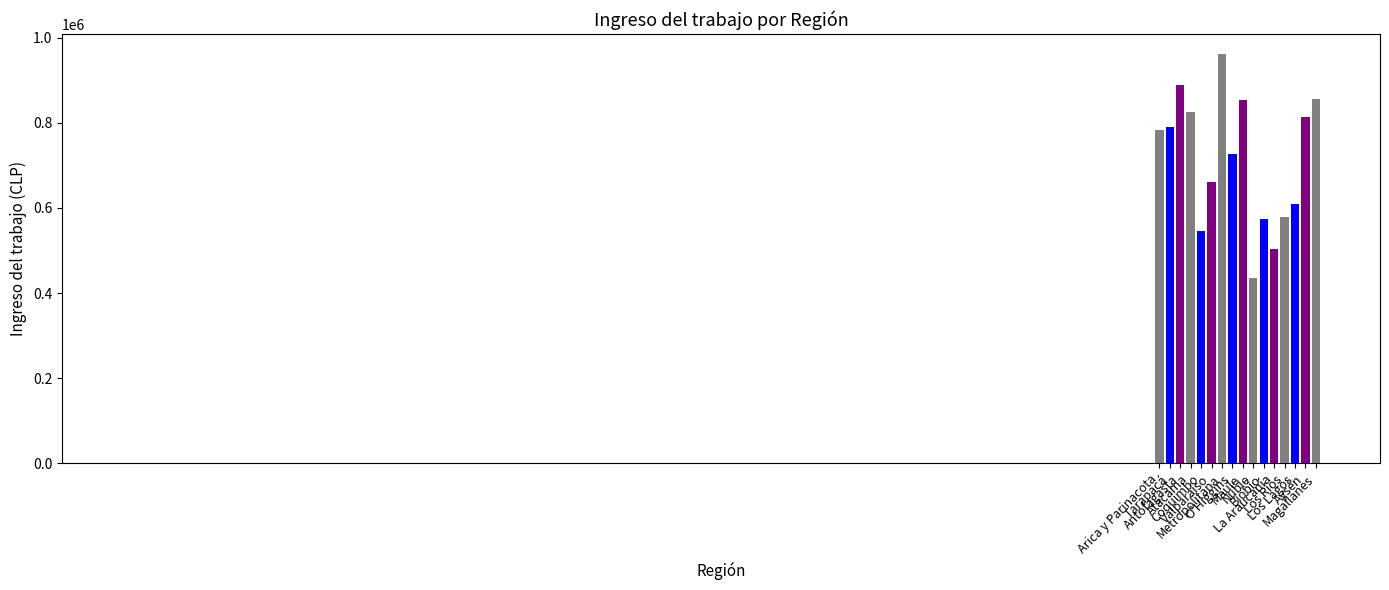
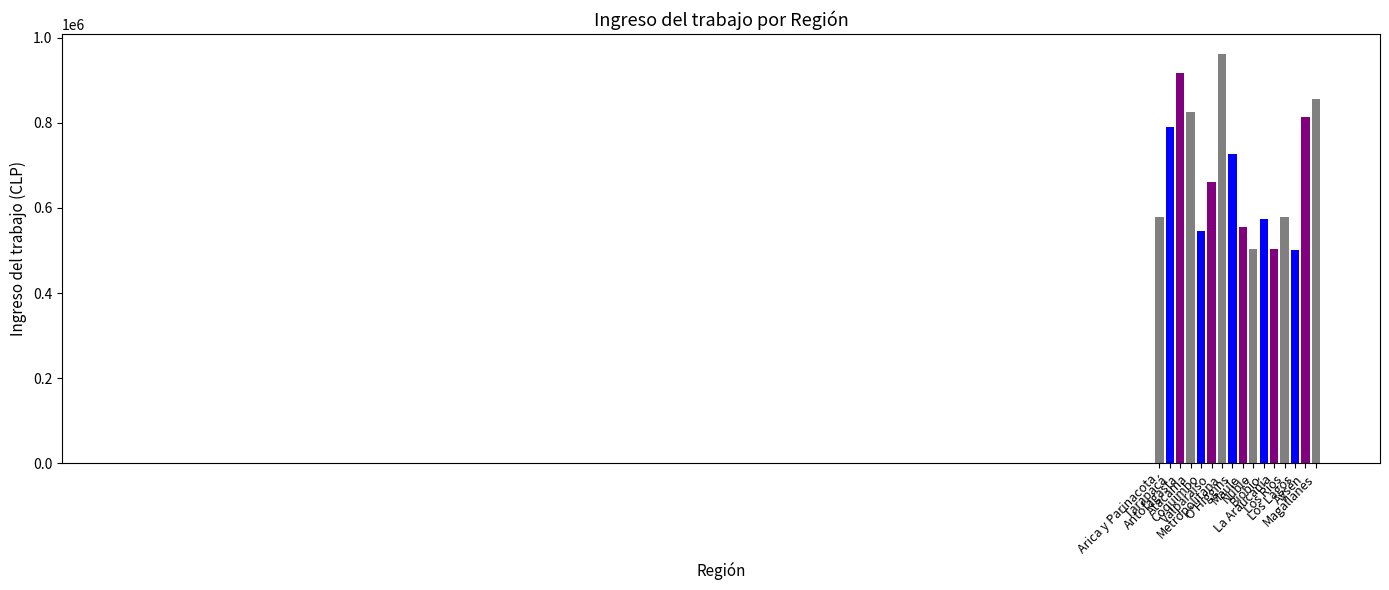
Arica y Parinacota: 780000 -> 580000
Antofagasta: 890000 -> 920000
Maule: 850000 -> 560000
Ñuble: 430000 -> 500000
Los Lagos: 610000 -> 500000
